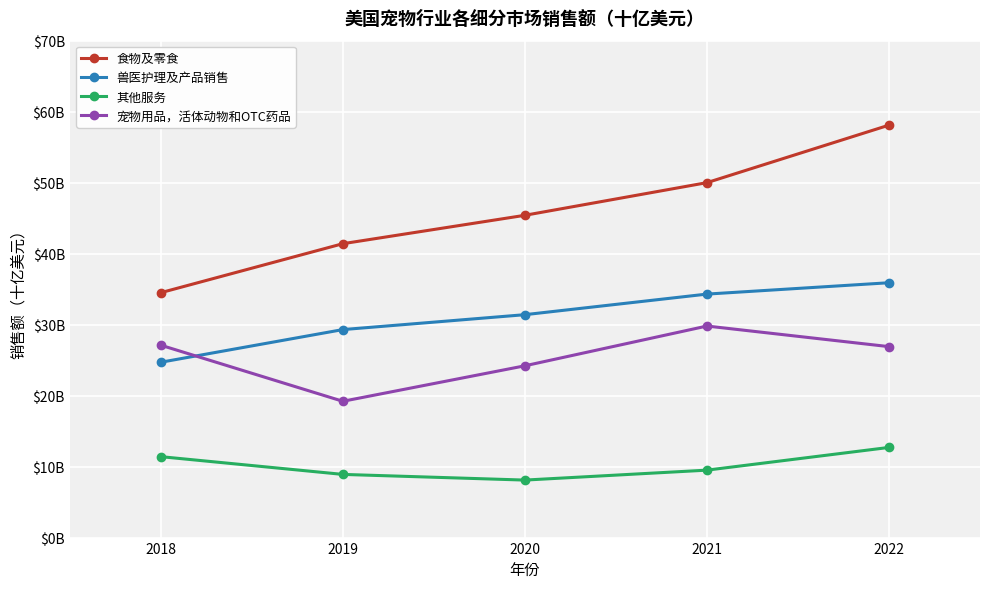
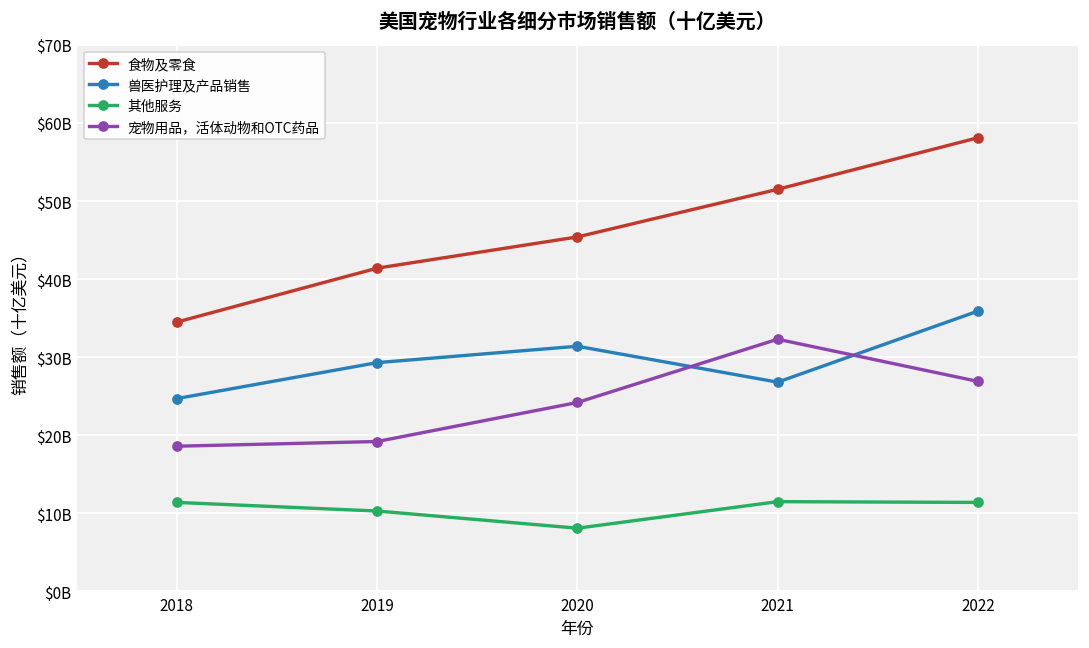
宠物用品，活体动物和OTC药品, 2018: $27000000000 -> $19000000000
其他服务, 2019: $9000000000 -> $10000000000
食物及零食, 2021: $50000000000 -> $52000000000
兽医护理及产品销售, 2021: $34000000000 -> $27000000000
其他服务, 2021: $10000000000 -> $12000000000
宠物用品，活体动物和OTC药品, 2021: $30000000000 -> $32000000000
其他服务, 2022: $13000000000 -> $11000000000
